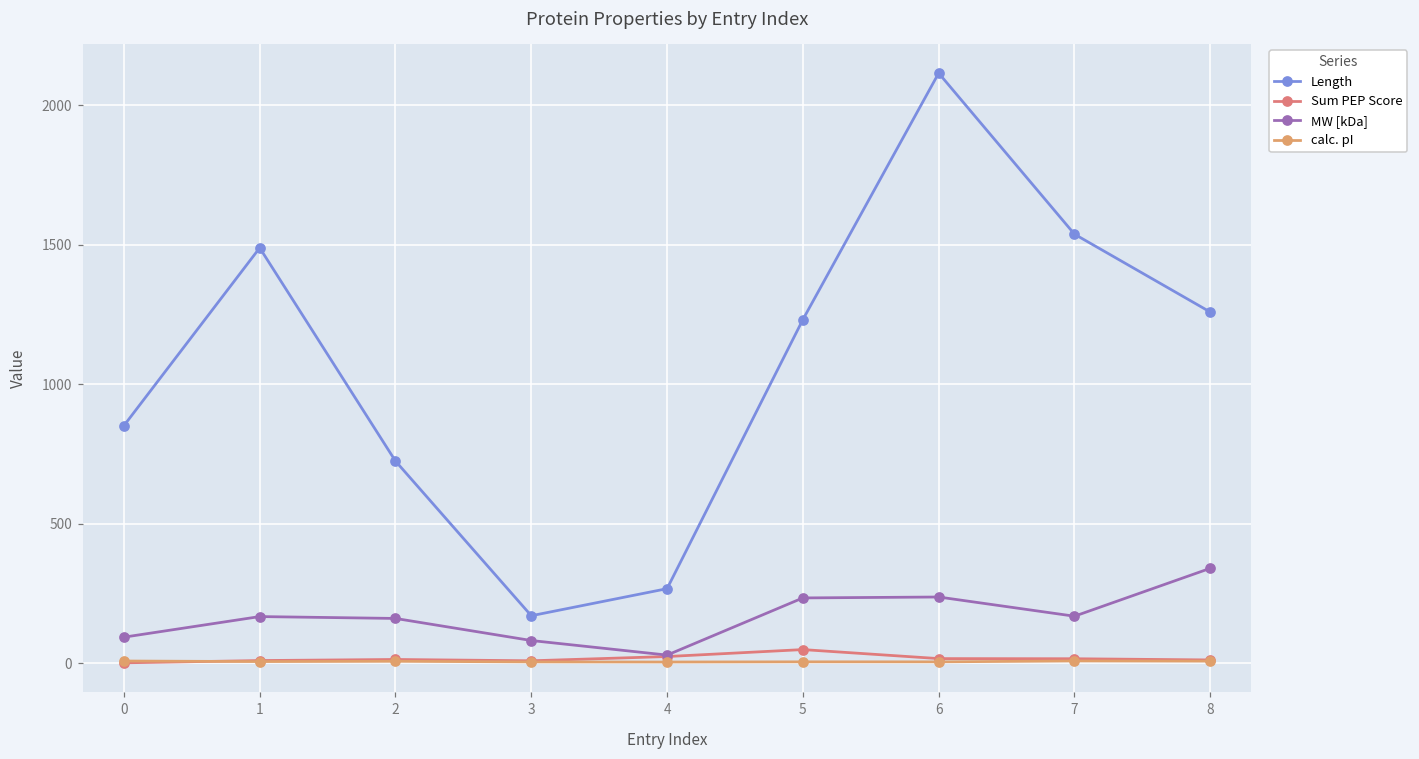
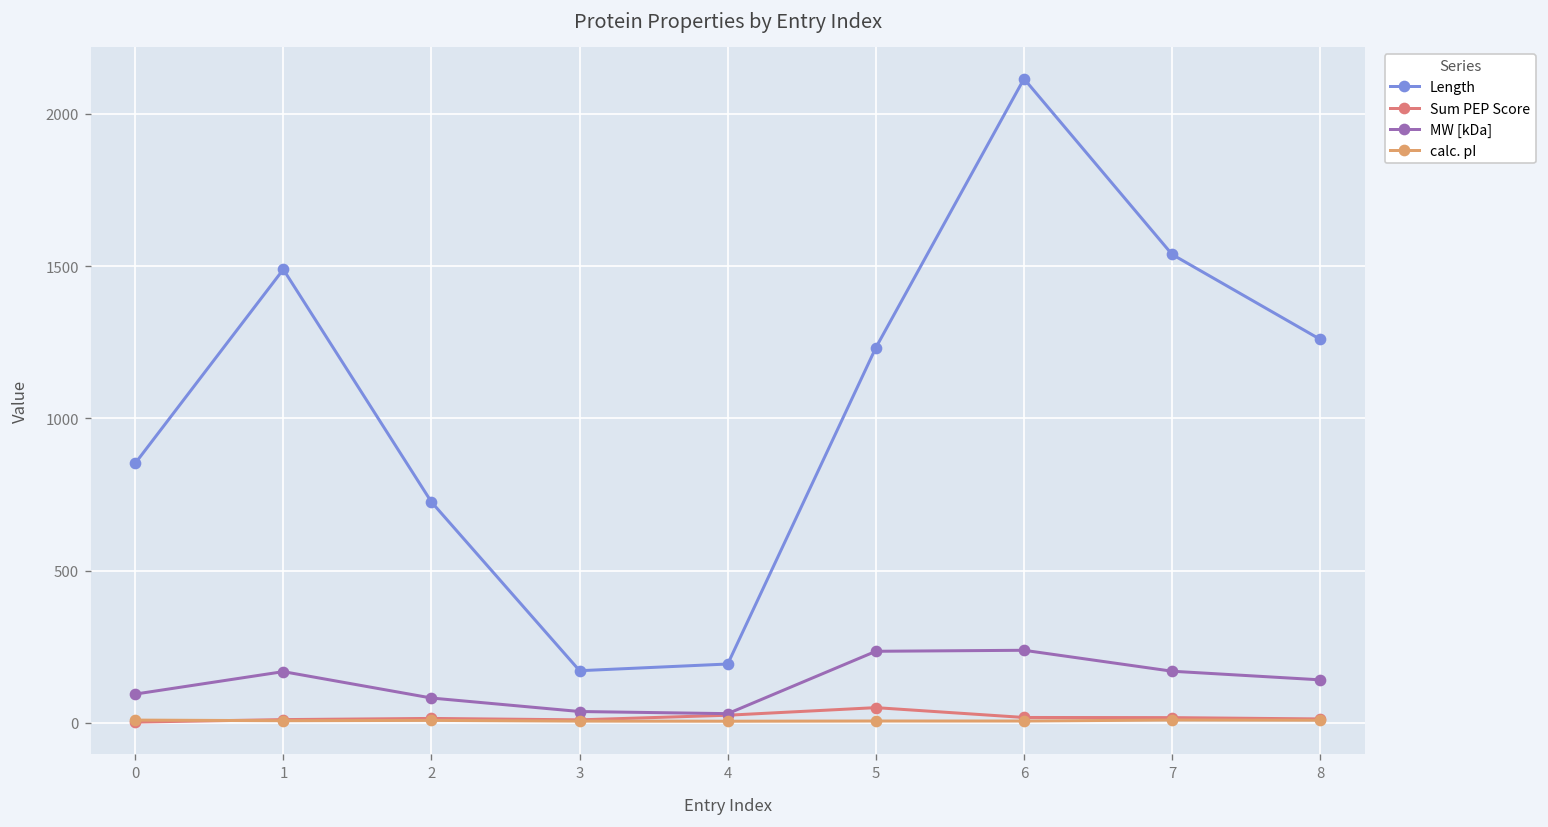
MW [kDa], 2: 160 -> 80
MW [kDa], 3: 80 -> 40
Length, 4: 270 -> 190
MW [kDa], 8: 340 -> 140
